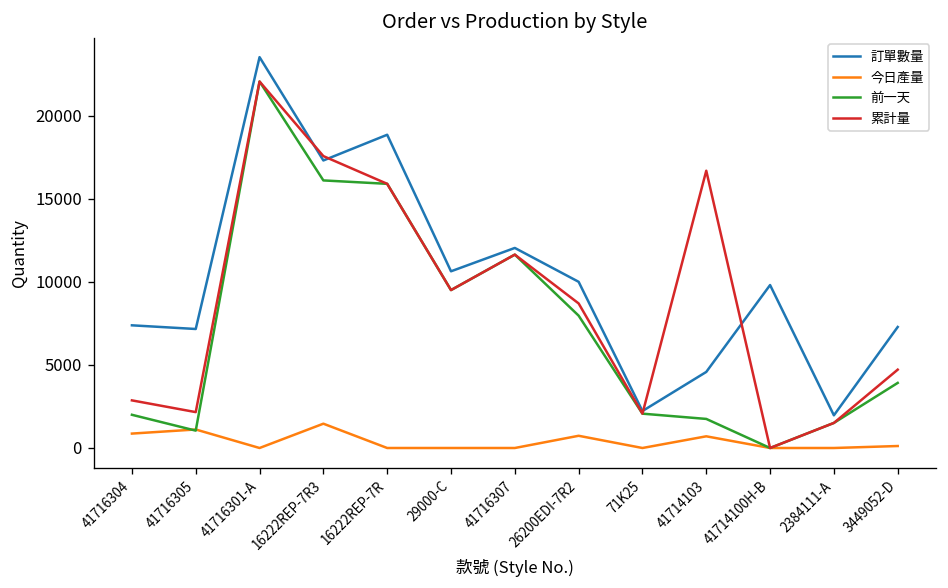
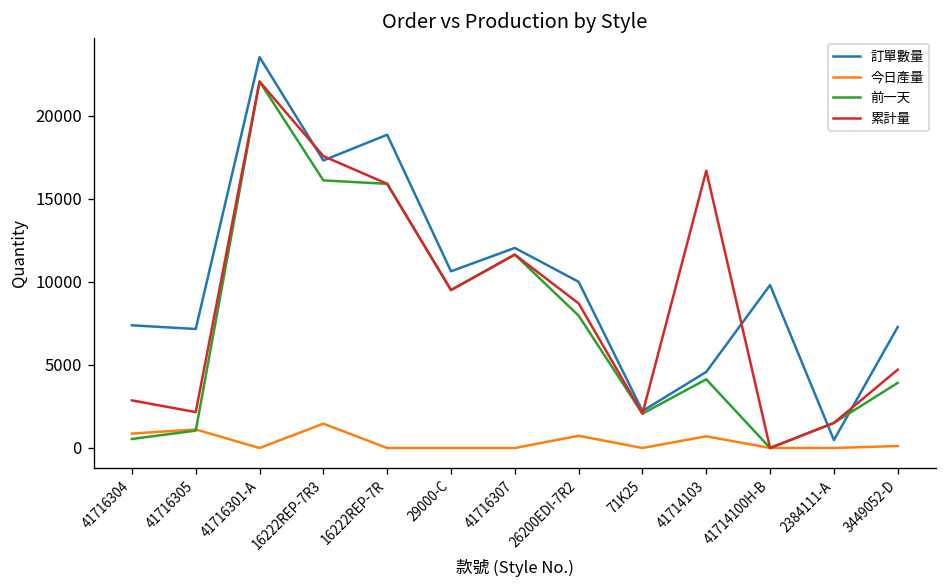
前一天, 41716304: 2000 -> 500
前一天, 41714103: 1800 -> 4100
訂單數量, 2384111-A: 2000 -> 500
